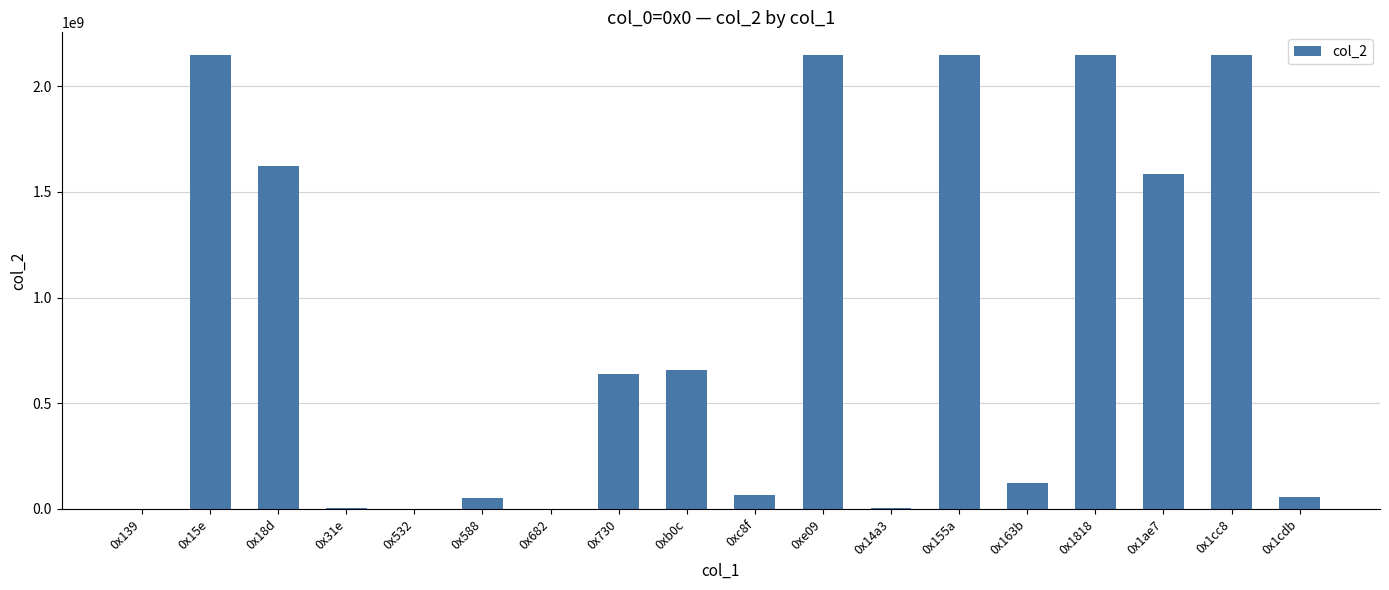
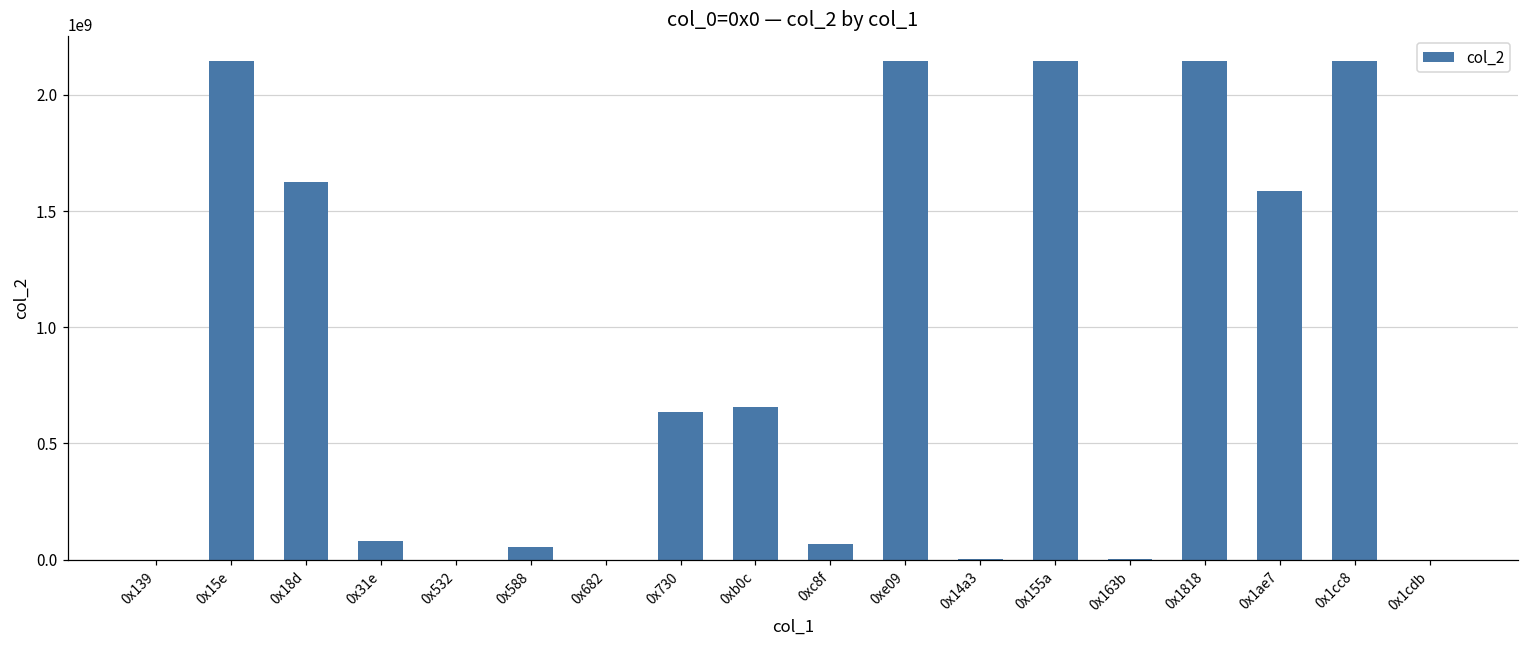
0x31e: 0 -> 80000000
0x163b: 120000000 -> 0
0x1cdb: 50000000 -> 0
